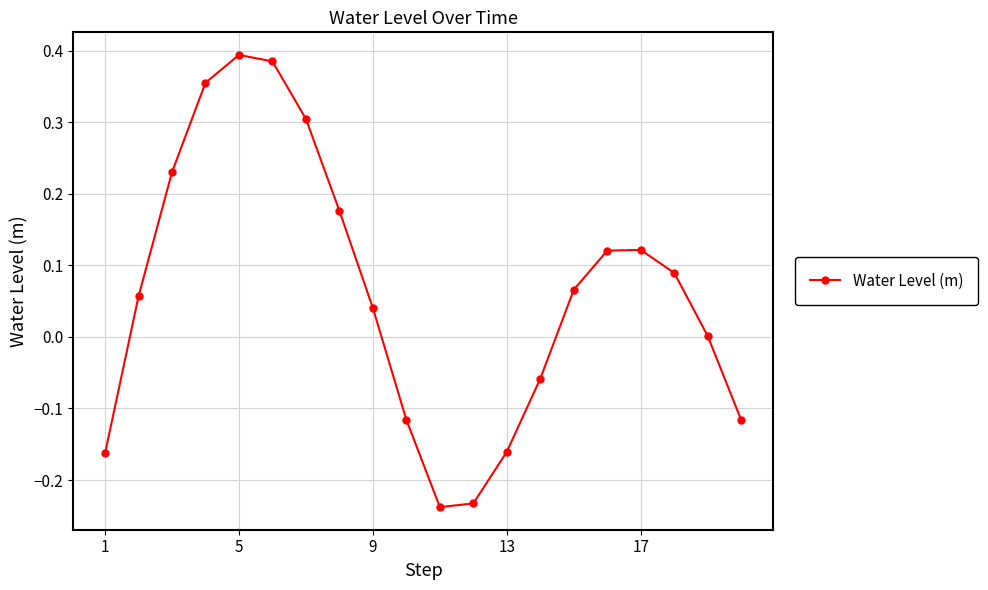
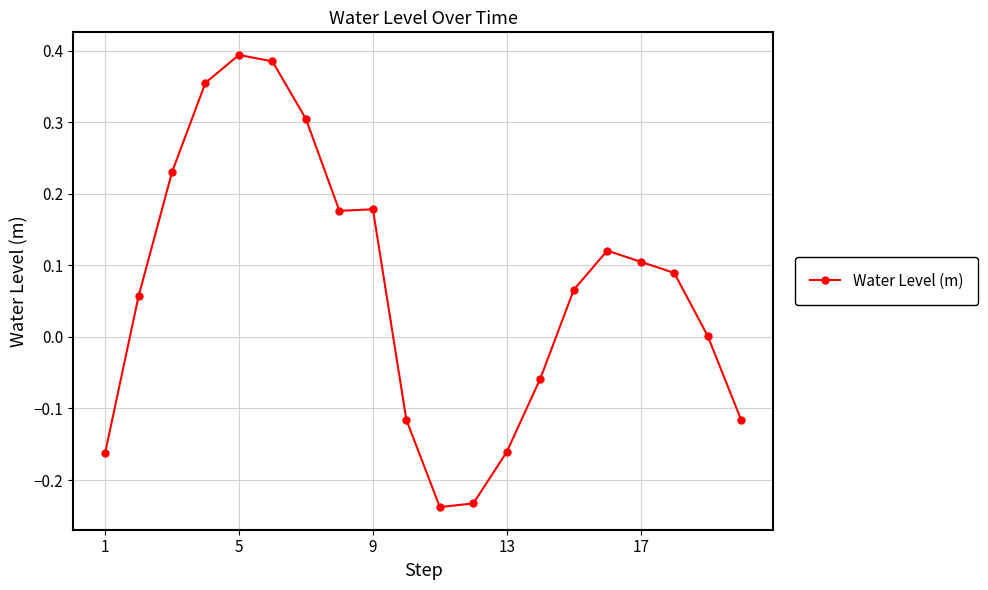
9: 0.04 -> 0.18
17: 0.12 -> 0.10
